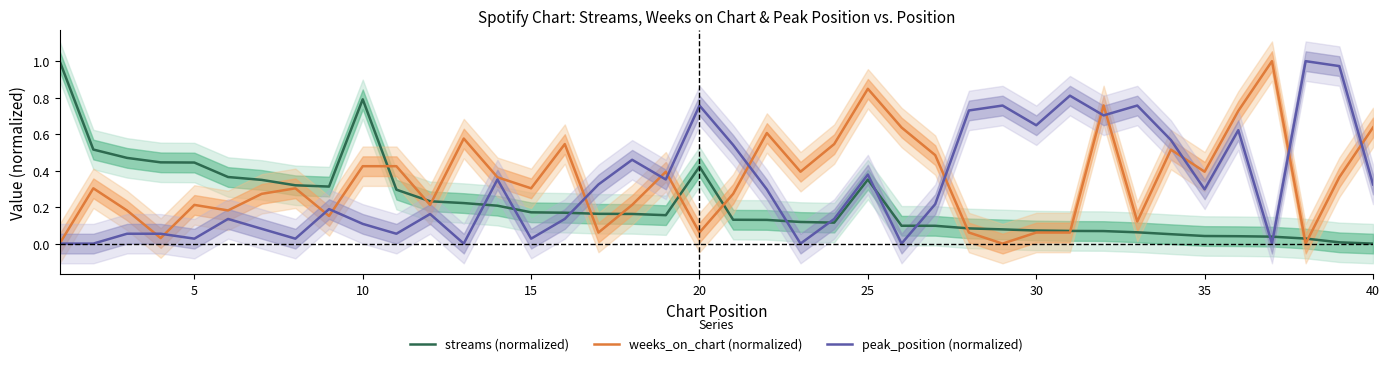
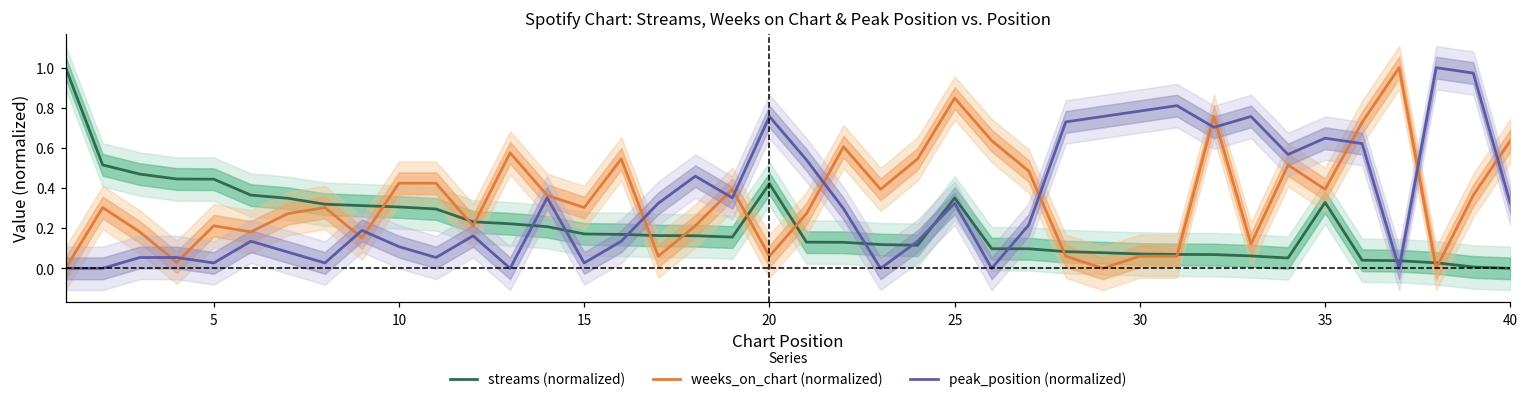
streams (normalized), 10: 0.79 -> 0.31
peak_position (normalized), 25: 0.38 -> 0.32
peak_position (normalized), 30: 0.65 -> 0.78
streams (normalized), 35: 0.04 -> 0.33
peak_position (normalized), 35: 0.30 -> 0.65
